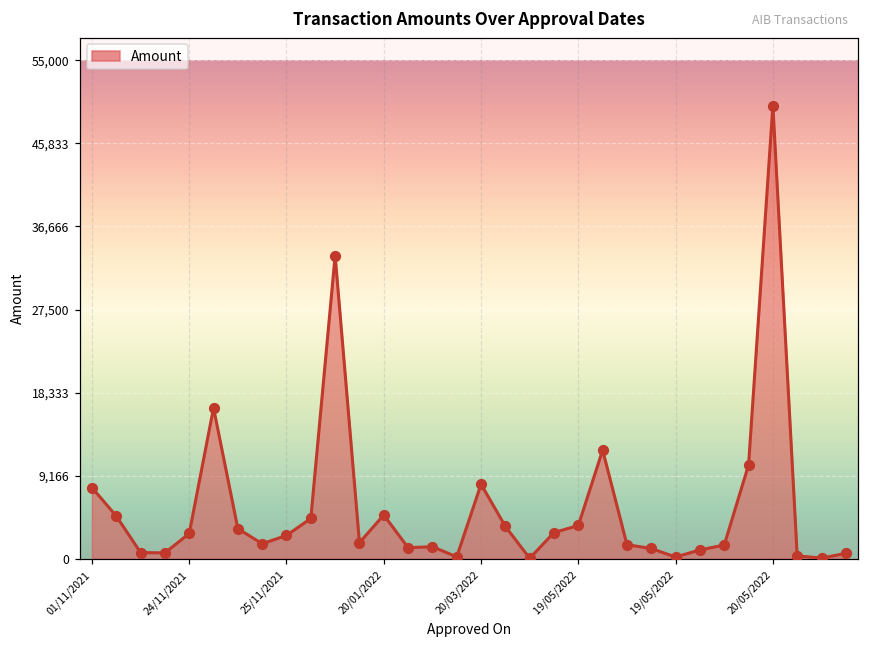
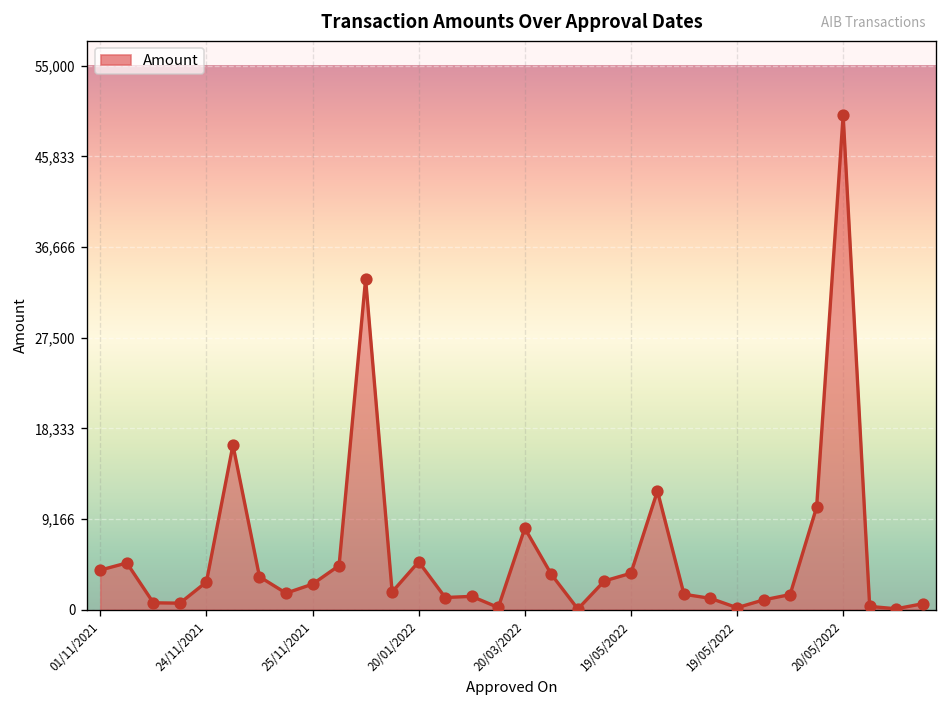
01/11/2021: 8,000 -> 4,000
